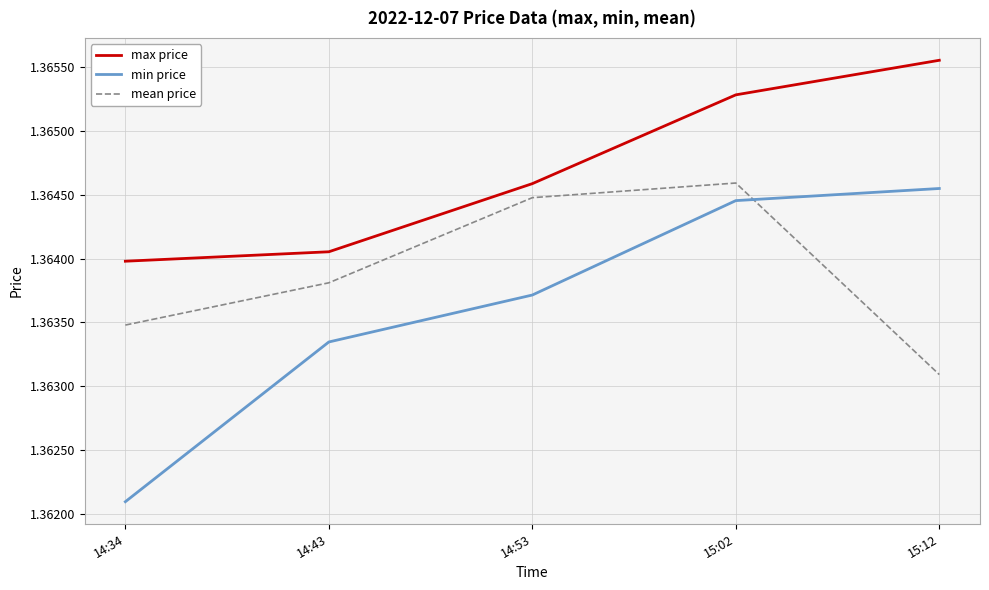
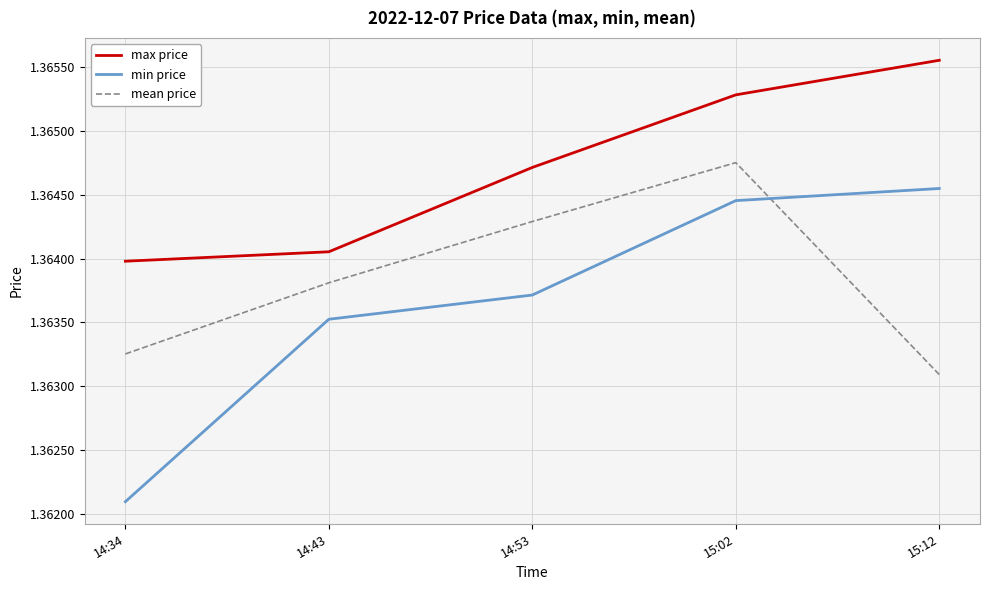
mean price, 14:34: 1.36348 -> 1.36325
min price, 14:43: 1.36335 -> 1.36353
max price, 14:53: 1.36459 -> 1.36472
mean price, 14:53: 1.36448 -> 1.36429
mean price, 15:02: 1.36459 -> 1.36475
